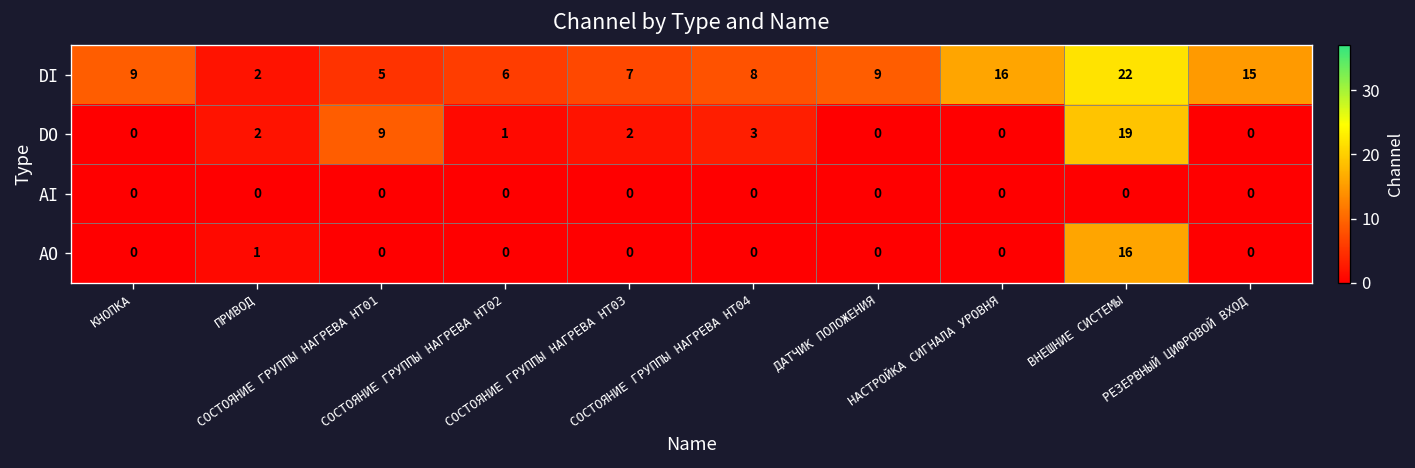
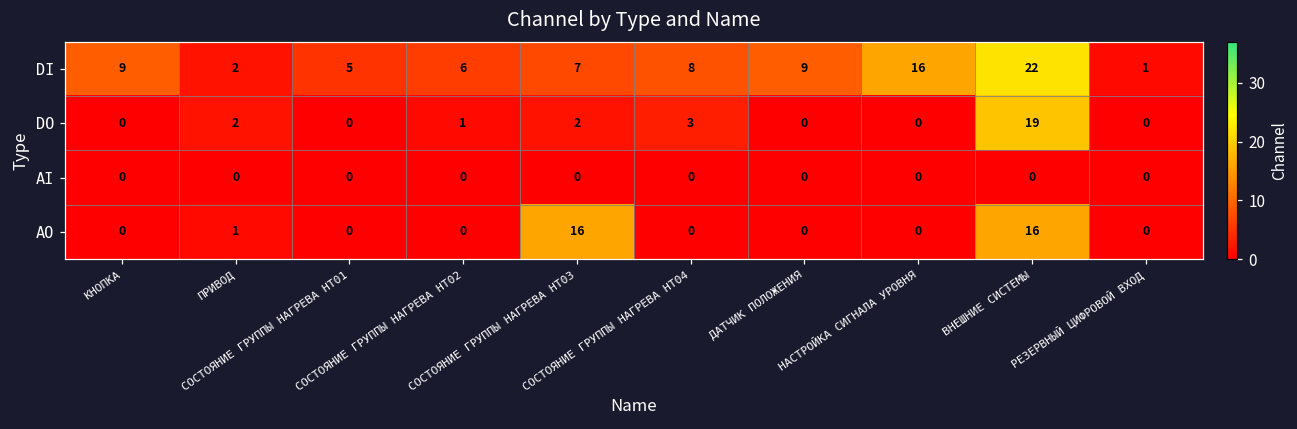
DI, РЕЗЕРВНЫЙ ЦИФРОВОЙ ВХОД: 15 -> 1
DO, СОСТОЯНИЕ ГРУППЫ НАГРЕВА HT01: 9 -> 0
AO, СОСТОЯНИЕ ГРУППЫ НАГРЕВА HT03: 0 -> 16
